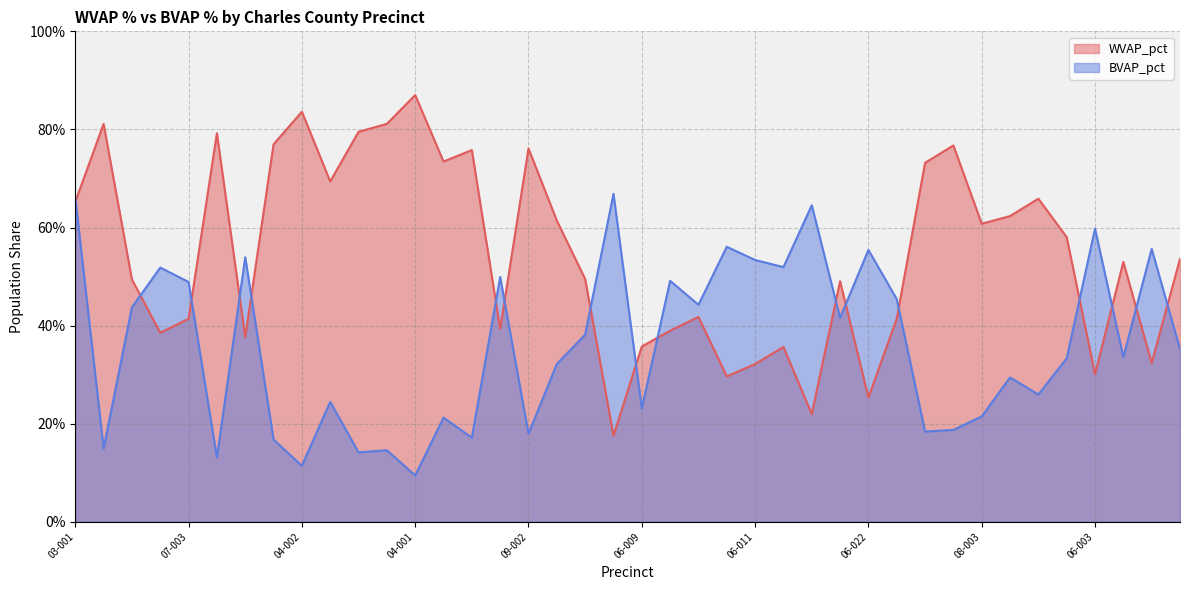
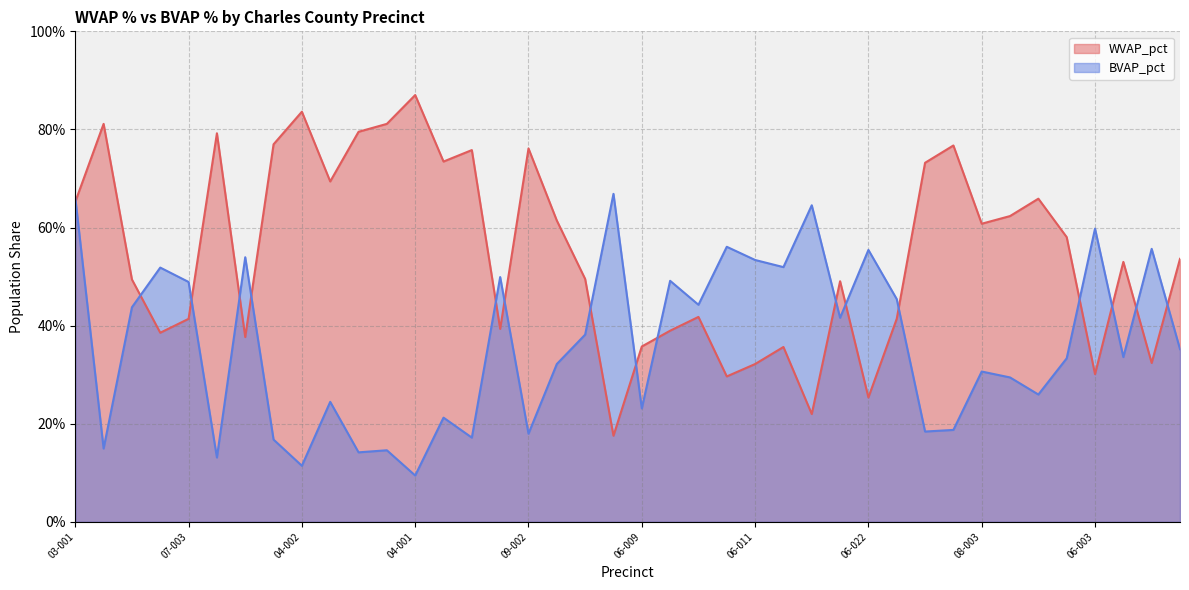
BVAP_pct, 08-003: 21% -> 31%
